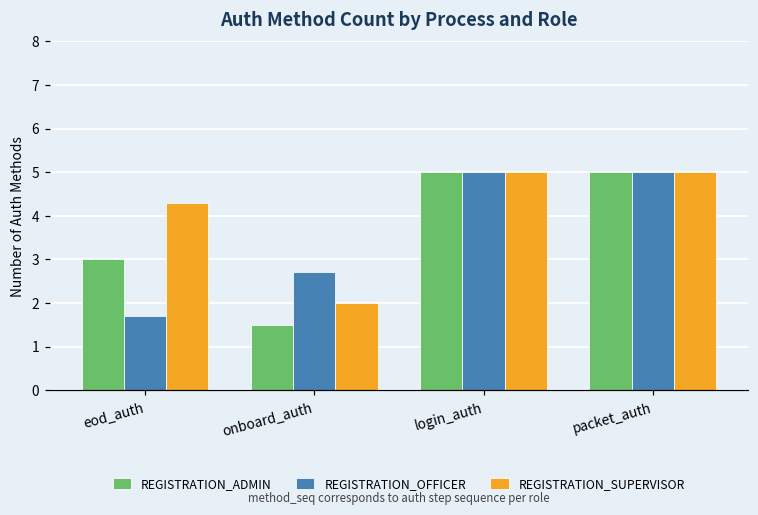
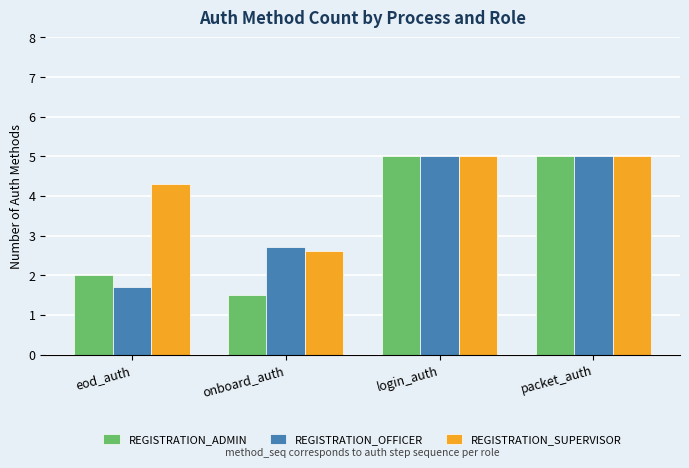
REGISTRATION_ADMIN, eod_auth: 3 -> 2
REGISTRATION_SUPERVISOR, onboard_auth: 2.0 -> 2.6
